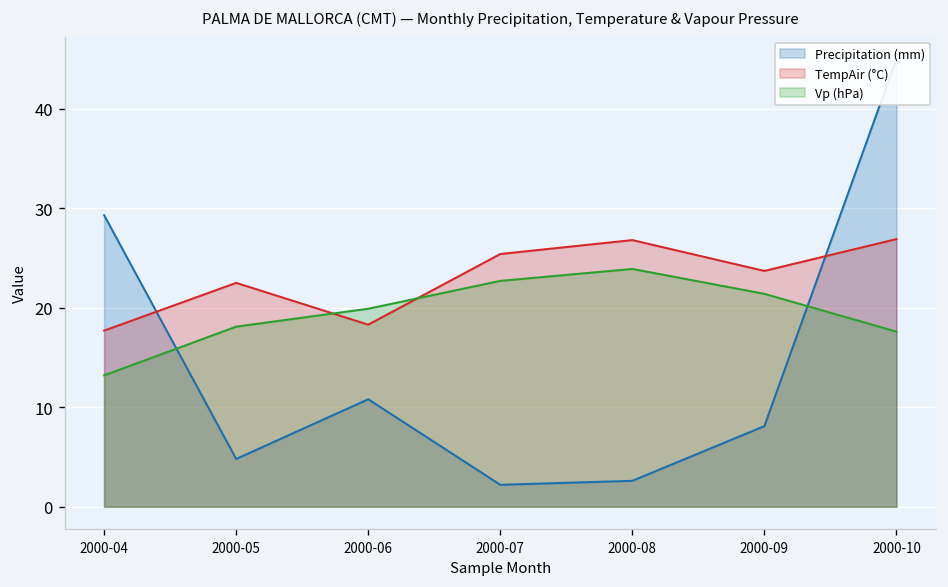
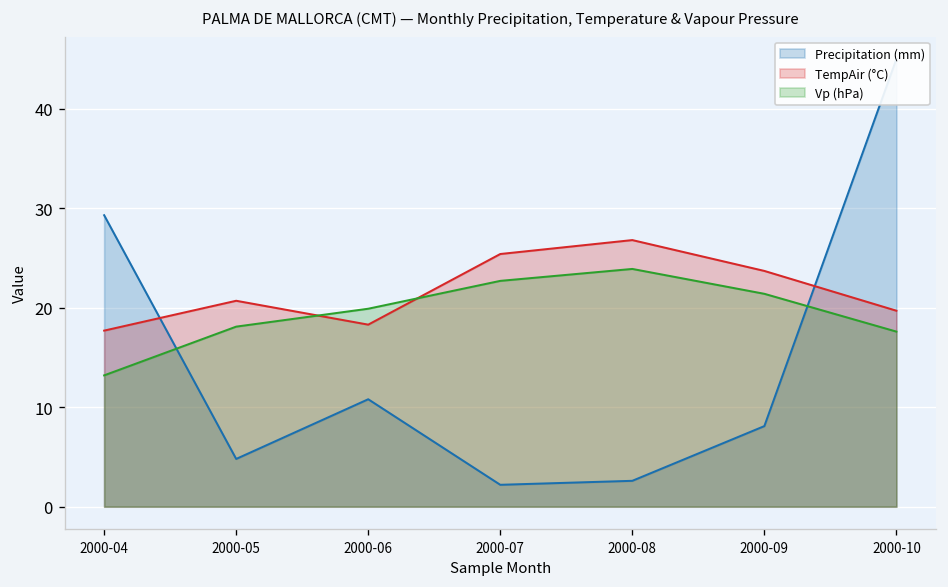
TempAir (°C), 2000-05: 23 -> 21
TempAir (°C), 2000-10: 27 -> 20
